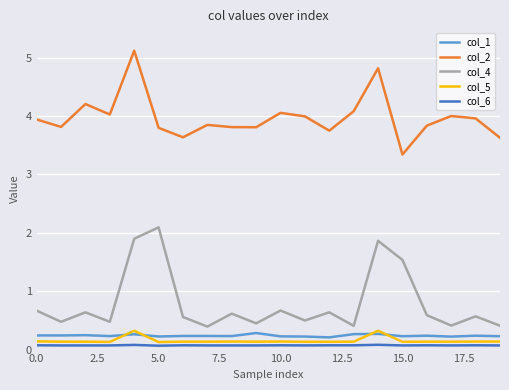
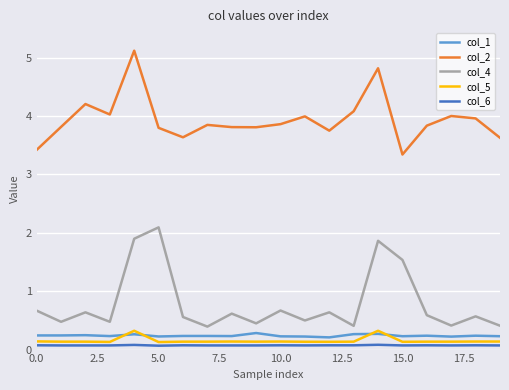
col_2, 0.0: 3.9 -> 3.4
col_2, 10.0: 4.1 -> 3.9
